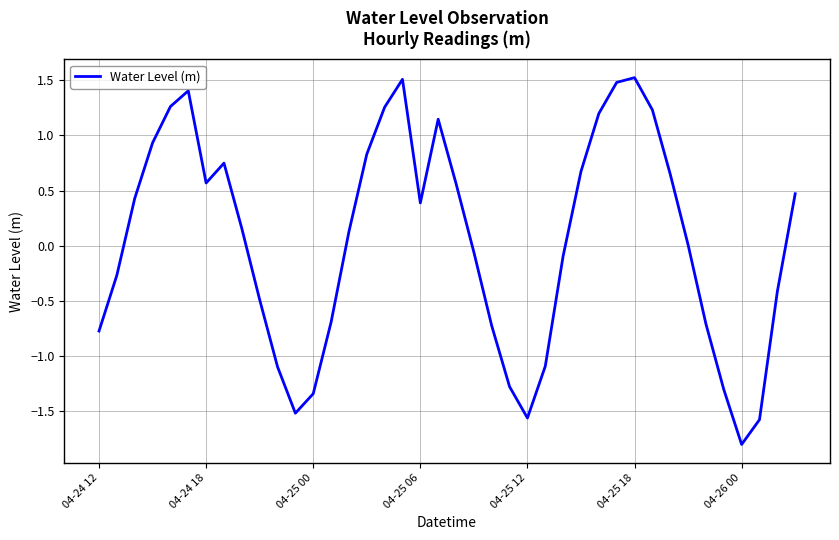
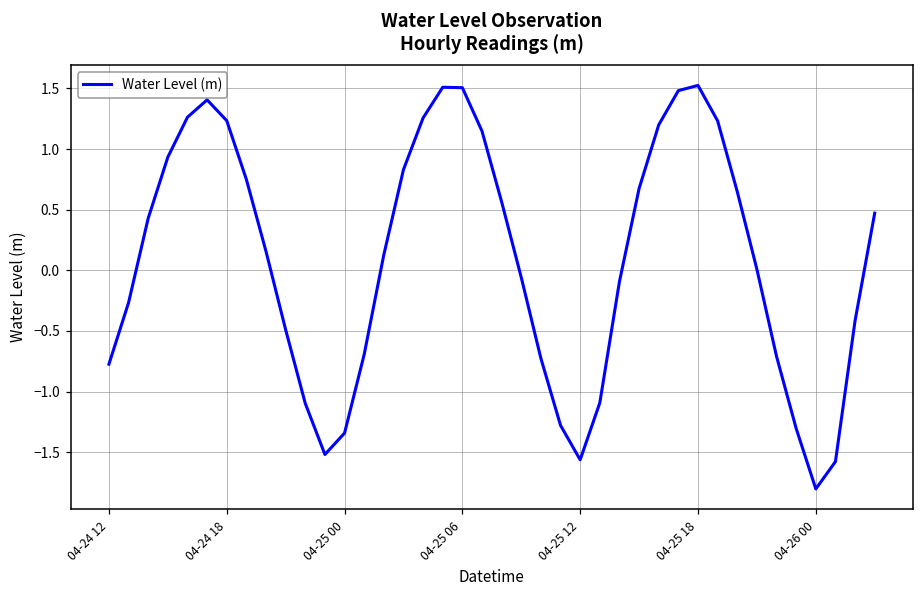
04-24 18: 0.57 -> 1.23
04-25 06: 0.39 -> 1.51
